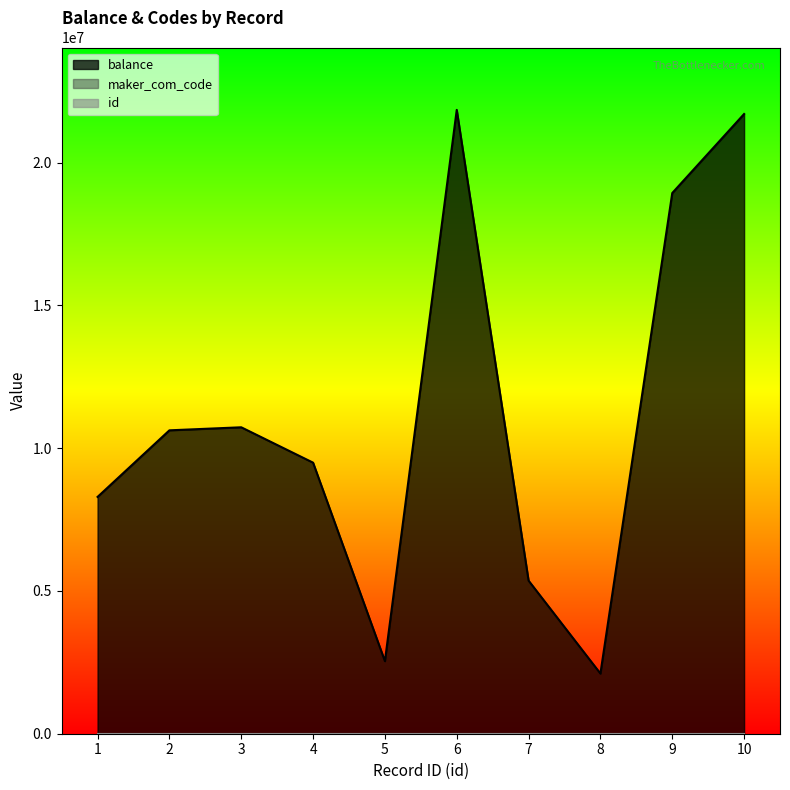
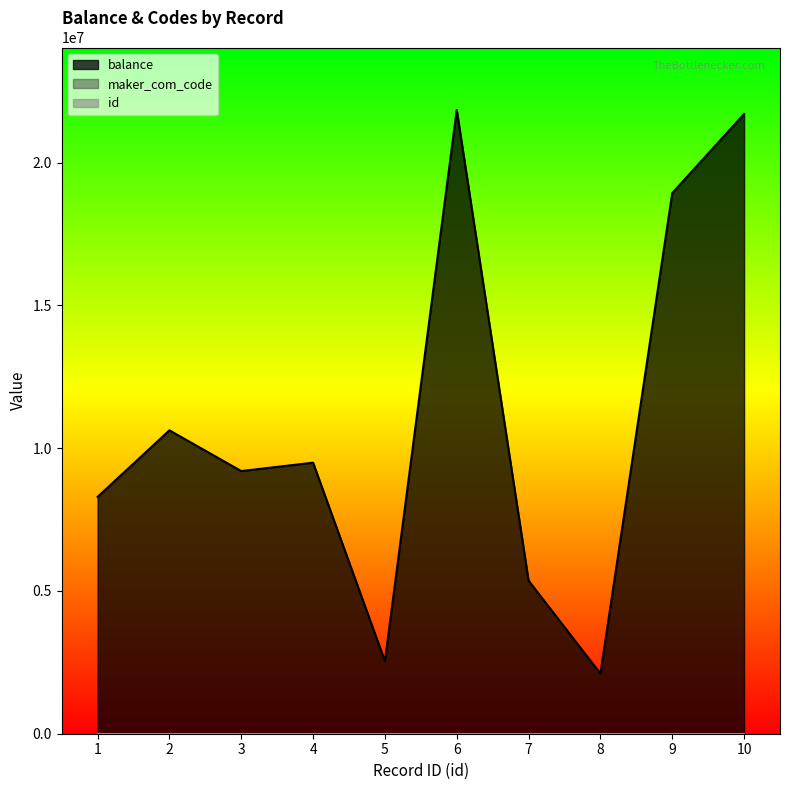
balance, 3: 10700000 -> 9200000
